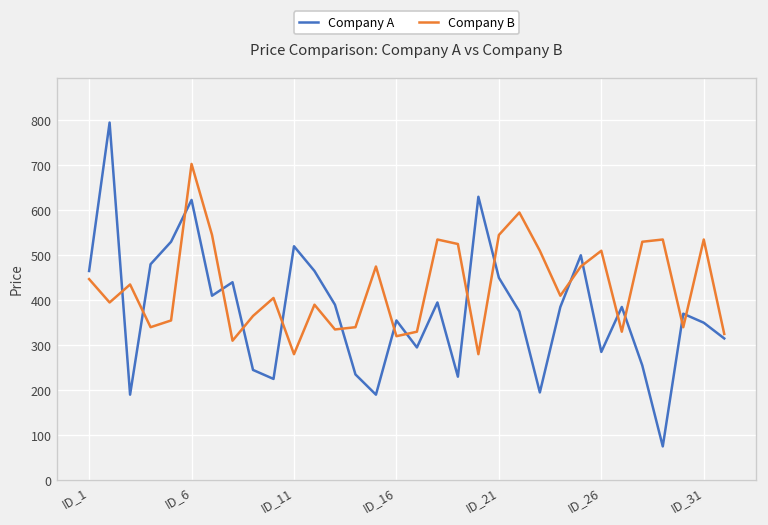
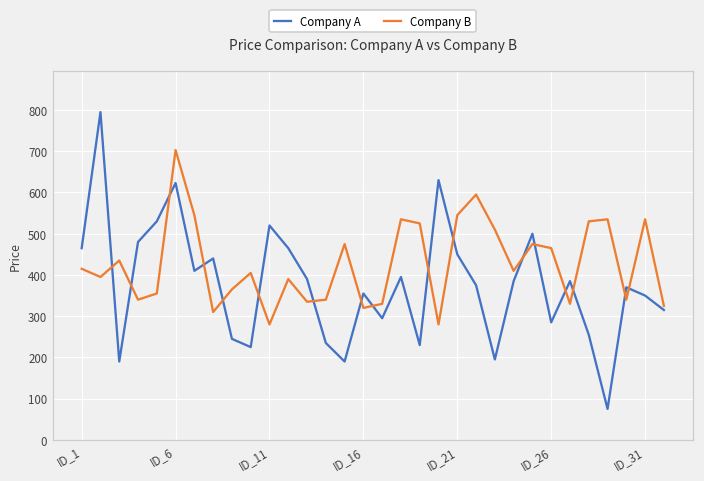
Company B, ID_1: 450 -> 420
Company B, ID_26: 510 -> 470
